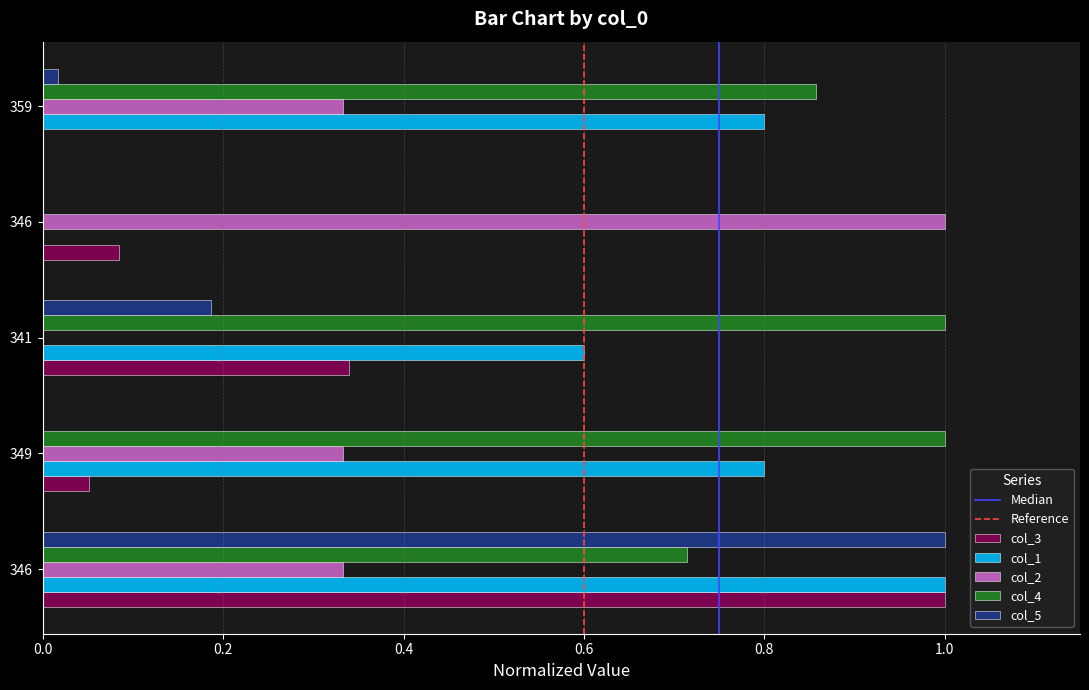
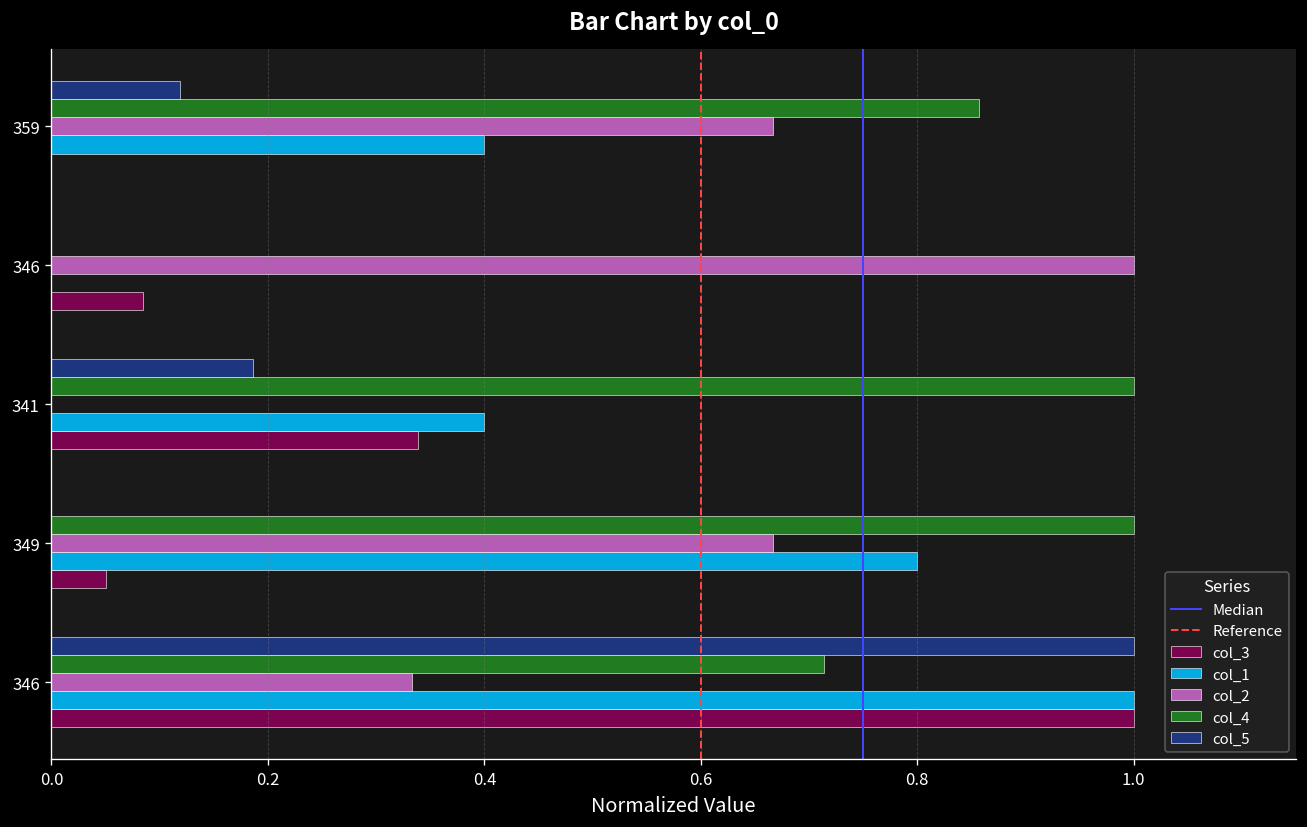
col_5, 359: 0.02 -> 0.12
col_2, 359: 0.33 -> 0.67
col_1, 359: 0.80 -> 0.40
col_1, 341: 0.60 -> 0.40
col_2, 349: 0.33 -> 0.67
